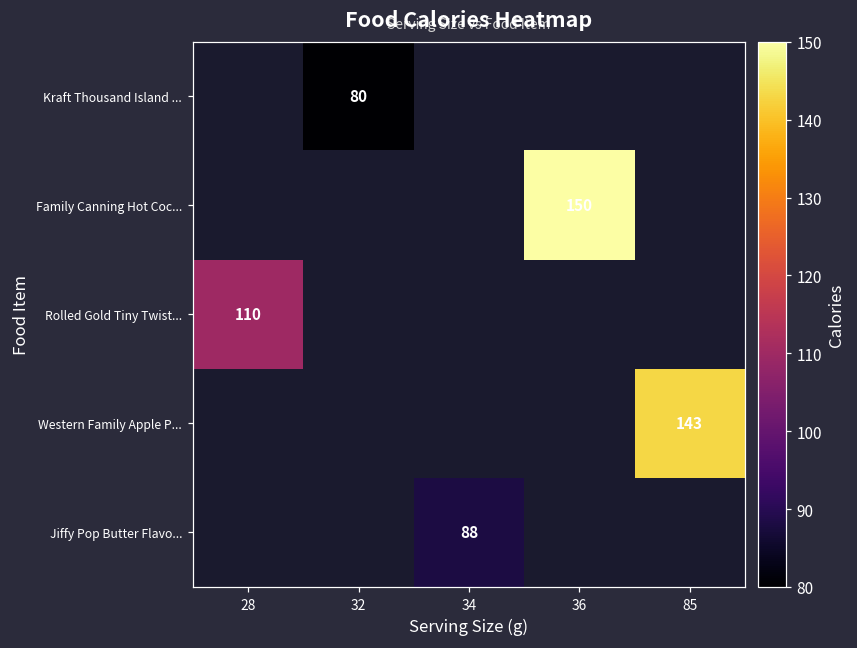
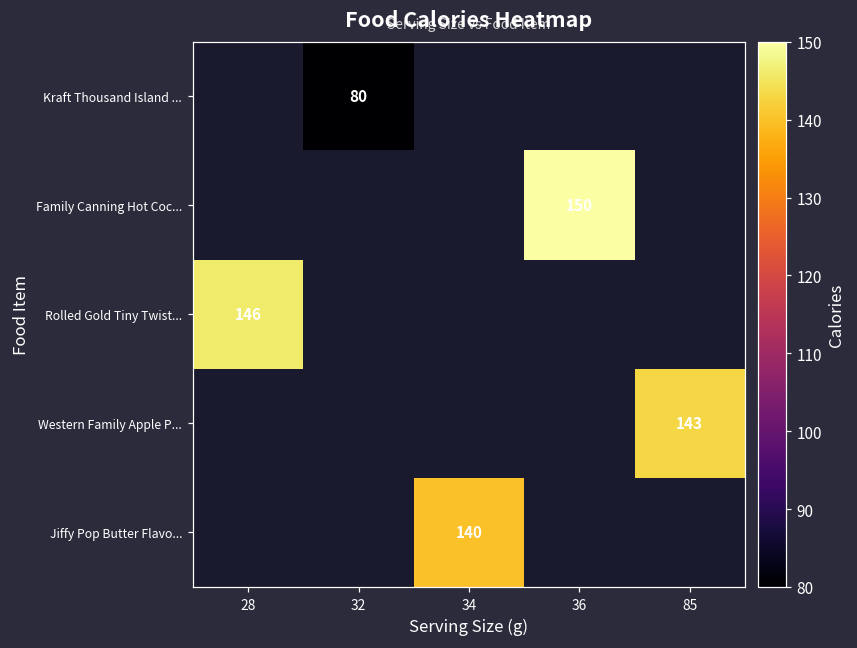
Rolled Gold Tiny Twist..., 28: 110 -> 146
Jiffy Pop Butter Flavo..., 34: 88 -> 140
